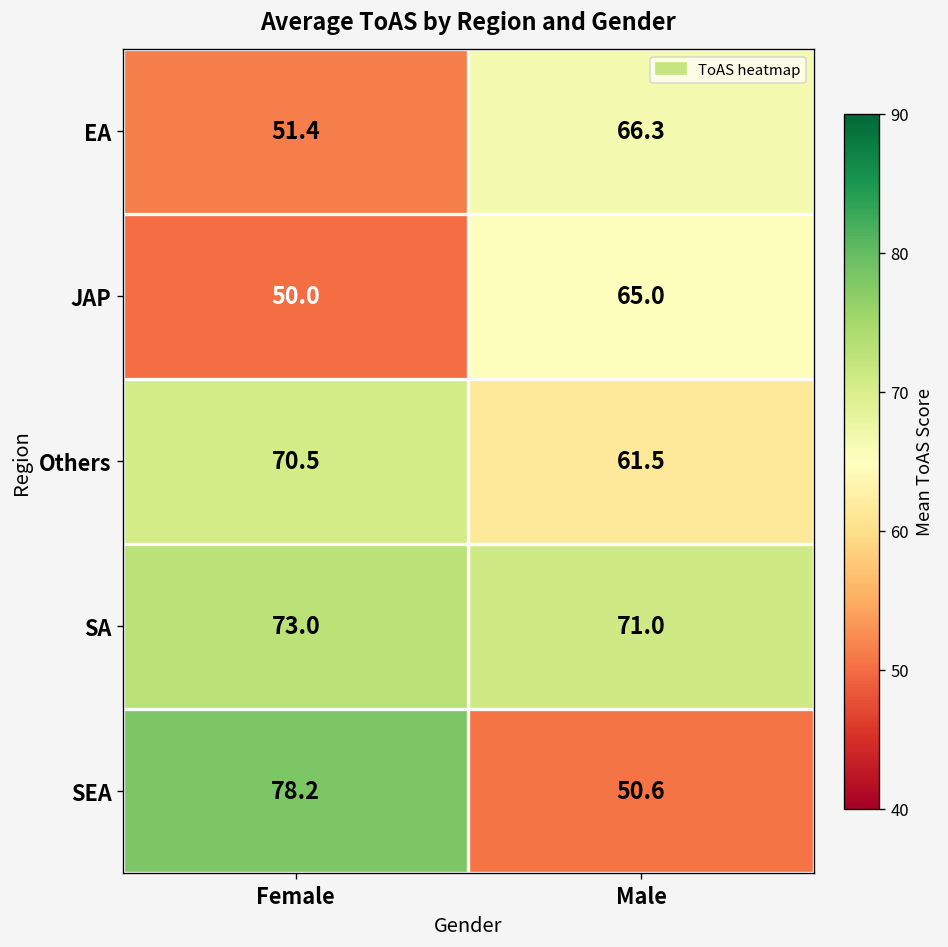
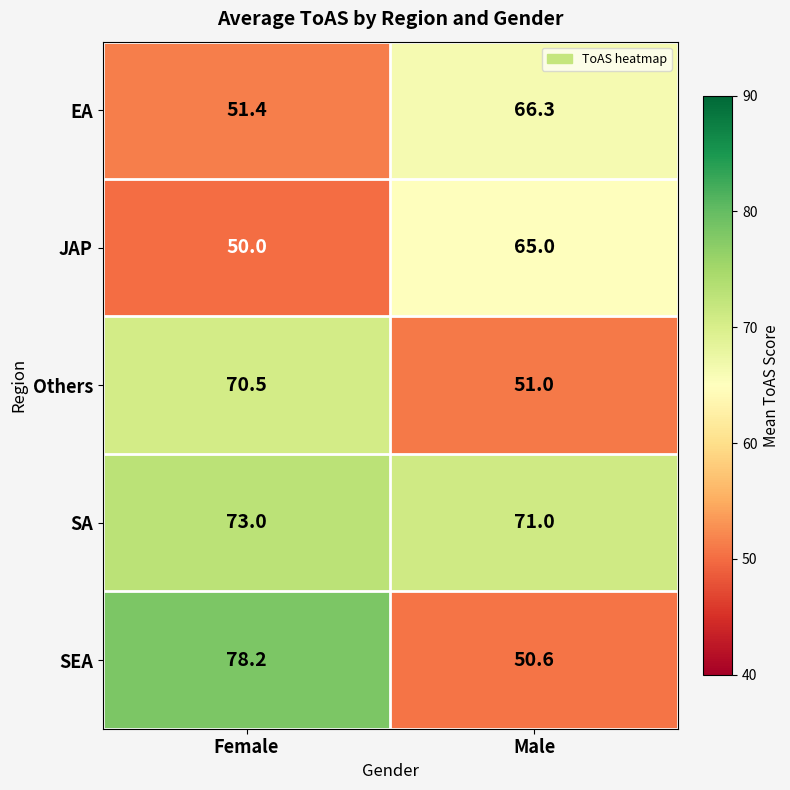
Others, Male: 61.5 -> 51.0
